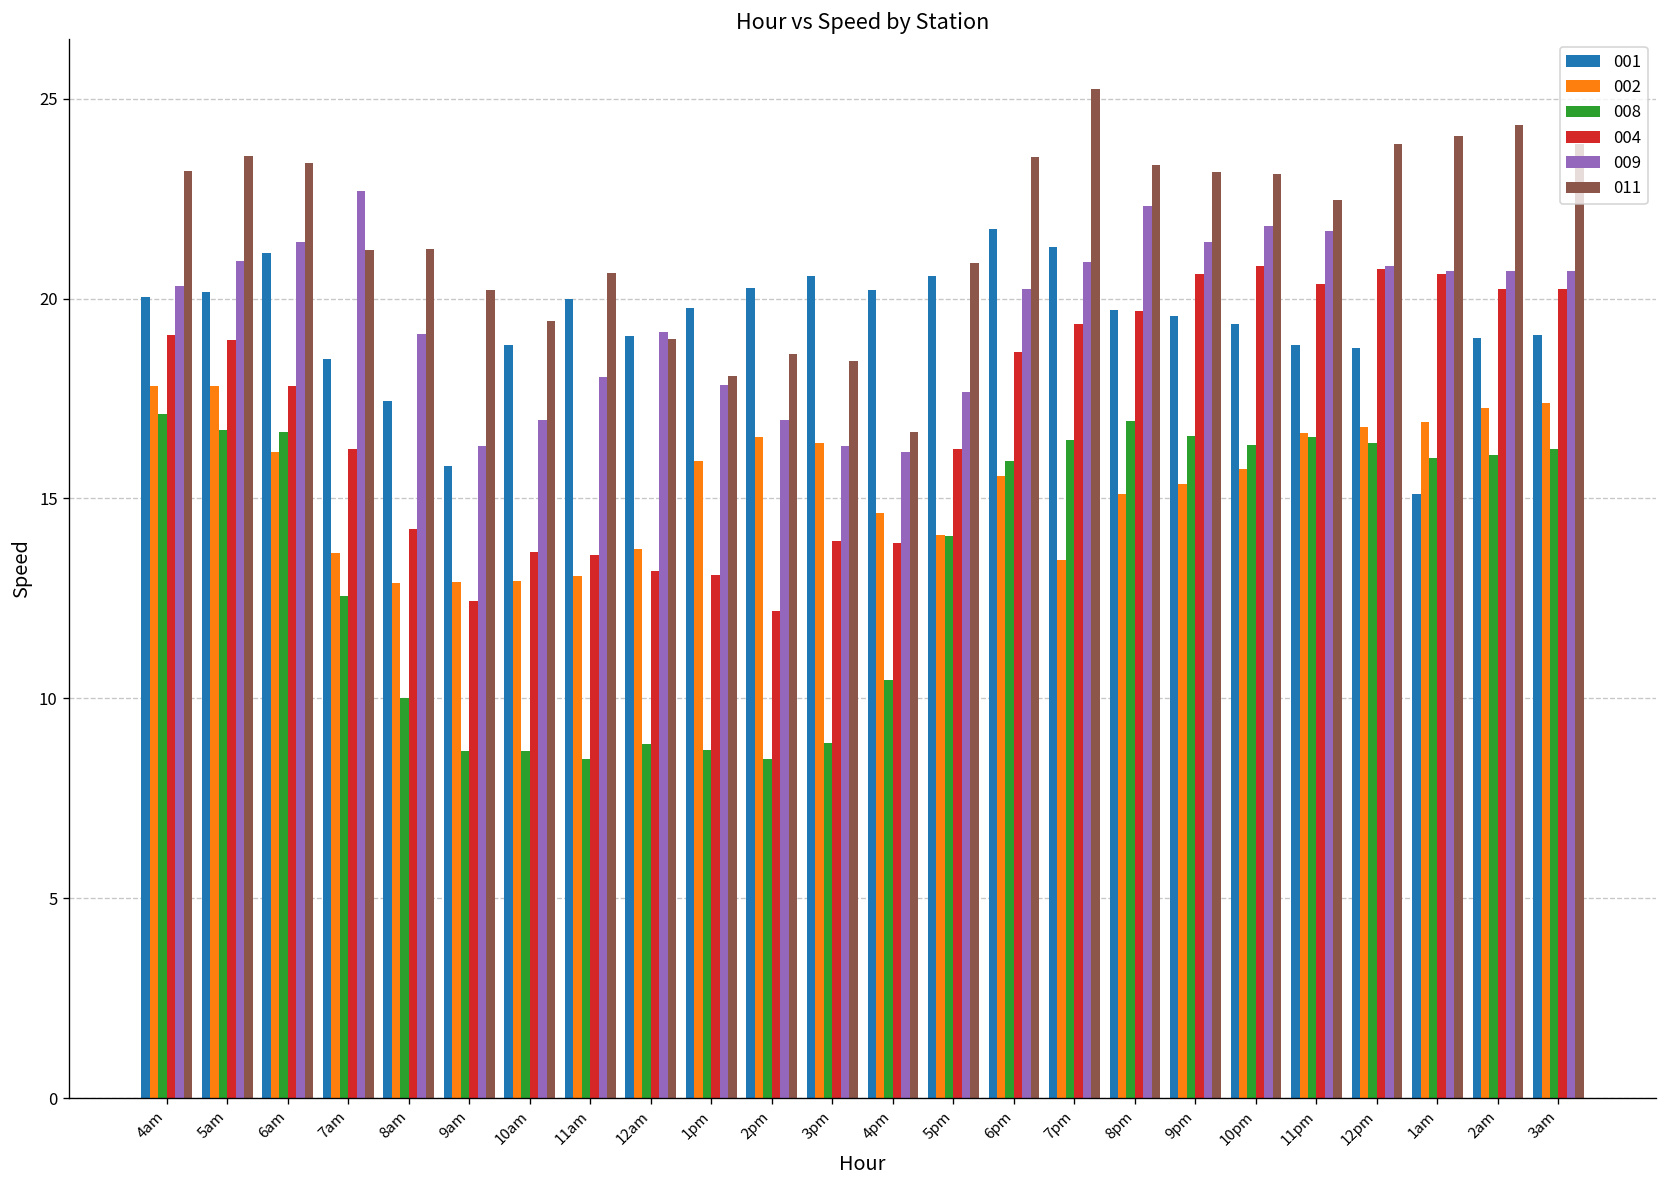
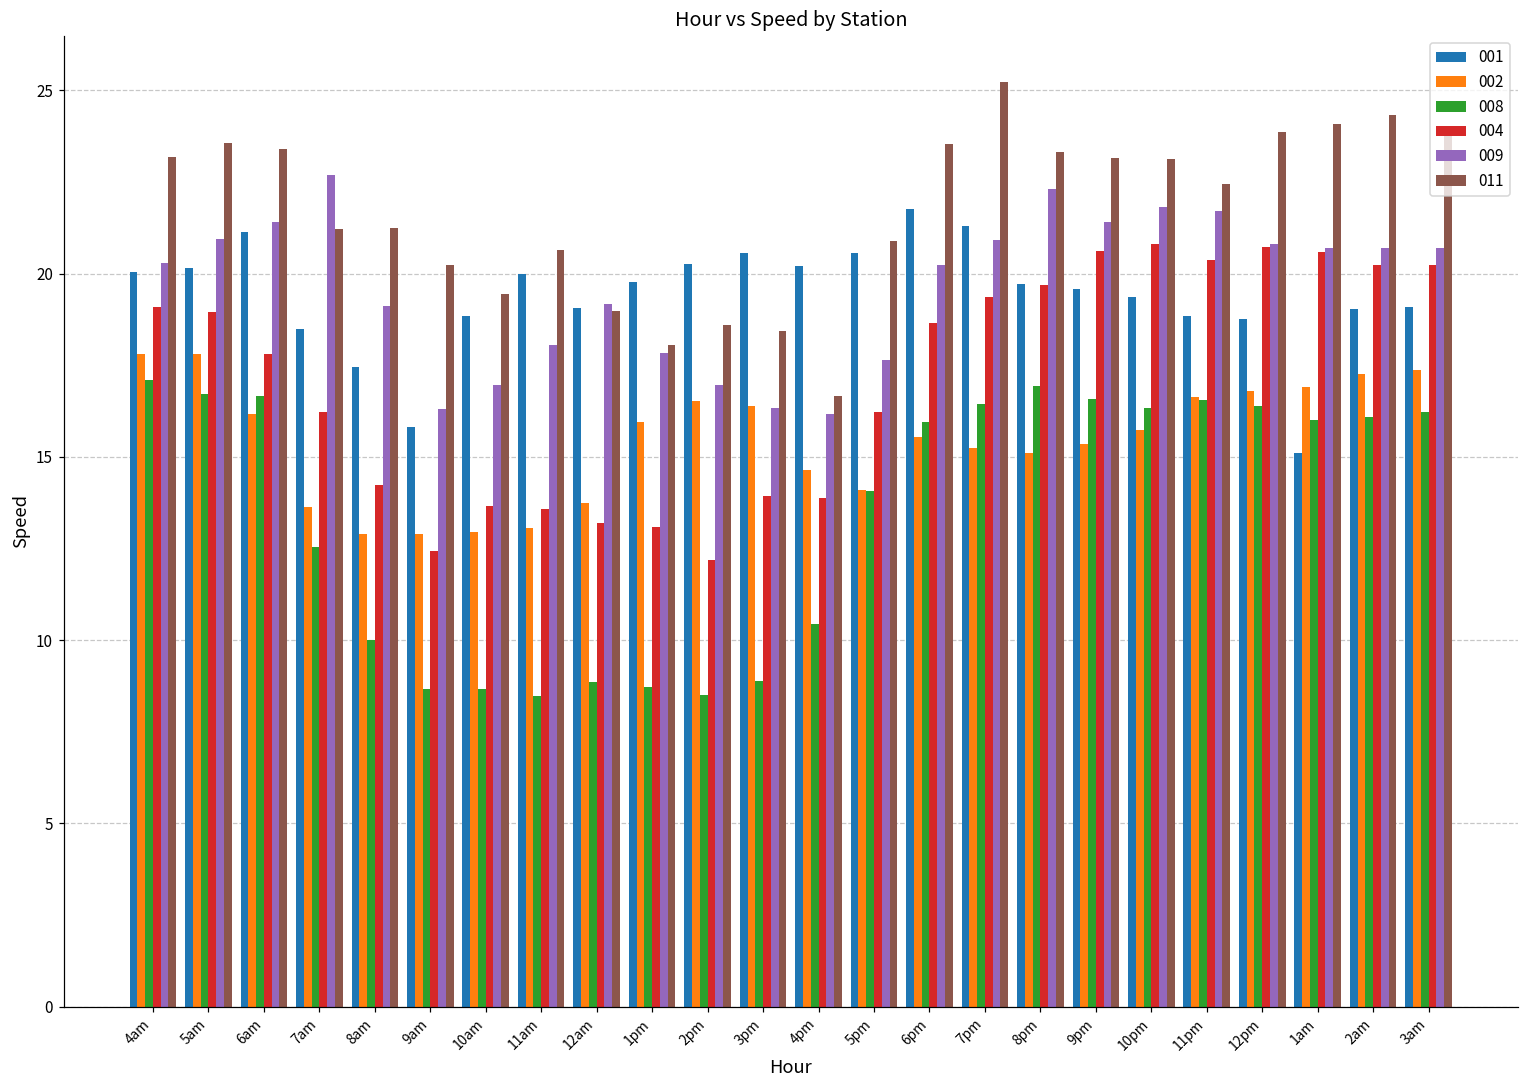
002, 7pm: 13.5 -> 15.2
